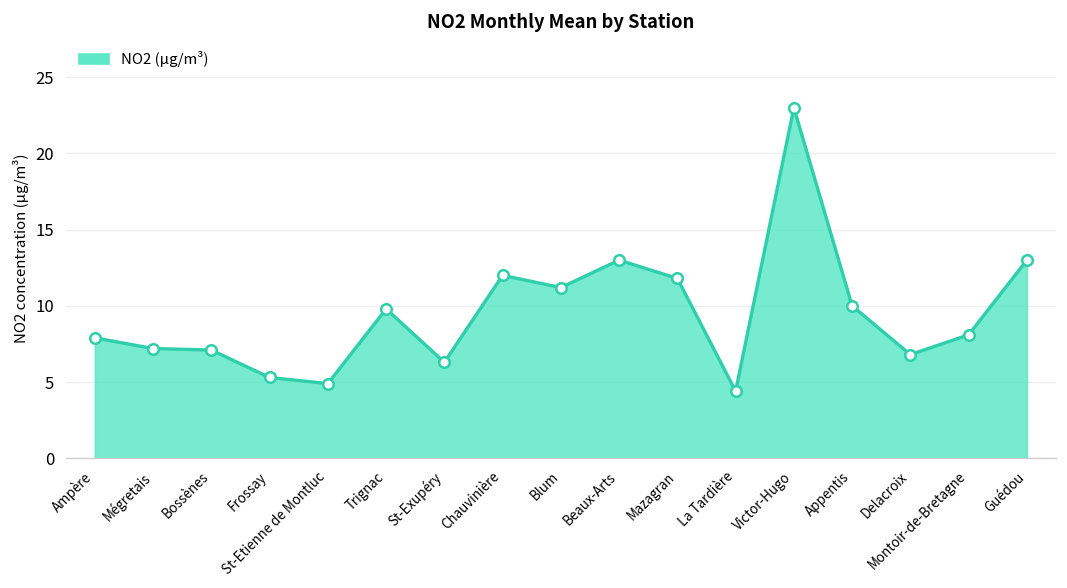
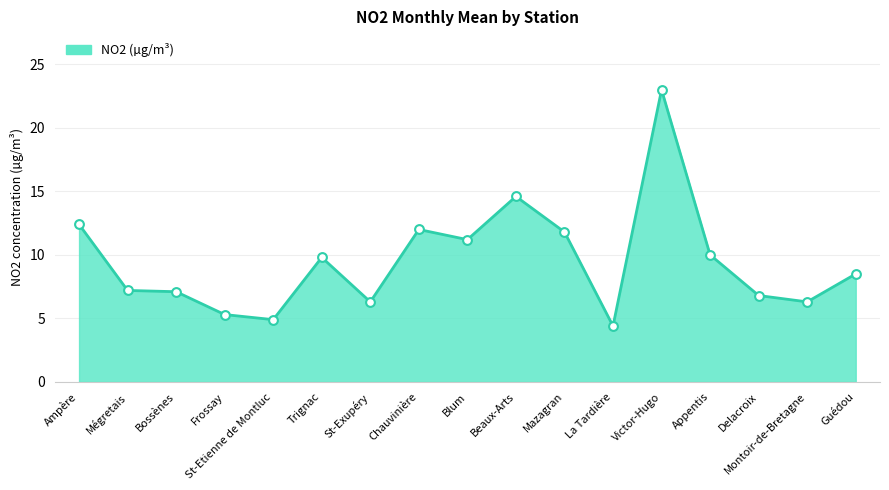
Ampère: 7.9 -> 12.4
Beaux-Arts: 13.0 -> 14.6
Montoir-de-Bretagne: 8.1 -> 6.3
Guédou: 13.0 -> 8.5
